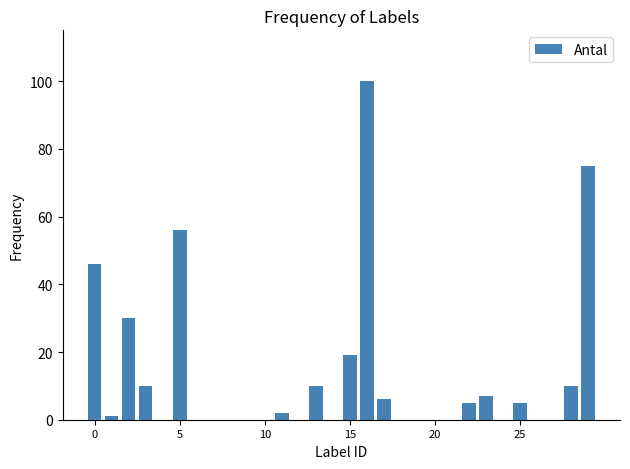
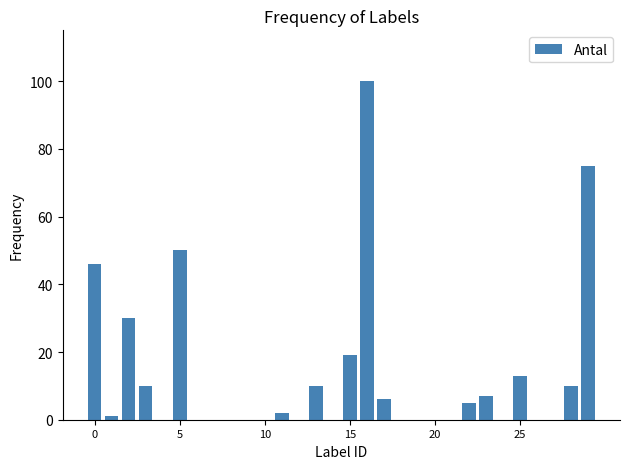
5: 56 -> 50
25: 5 -> 13
